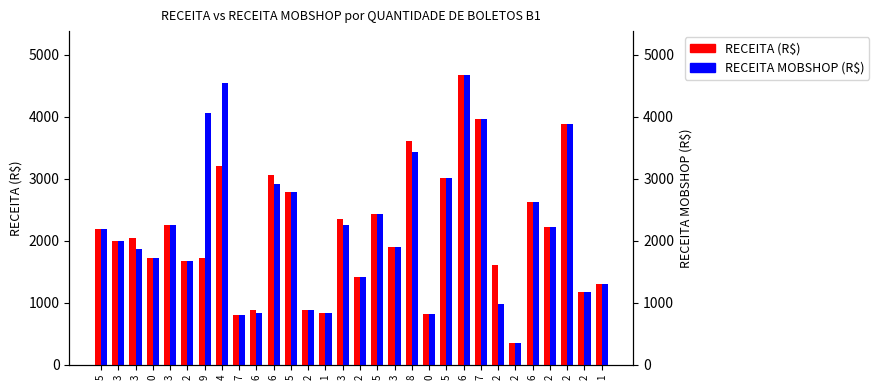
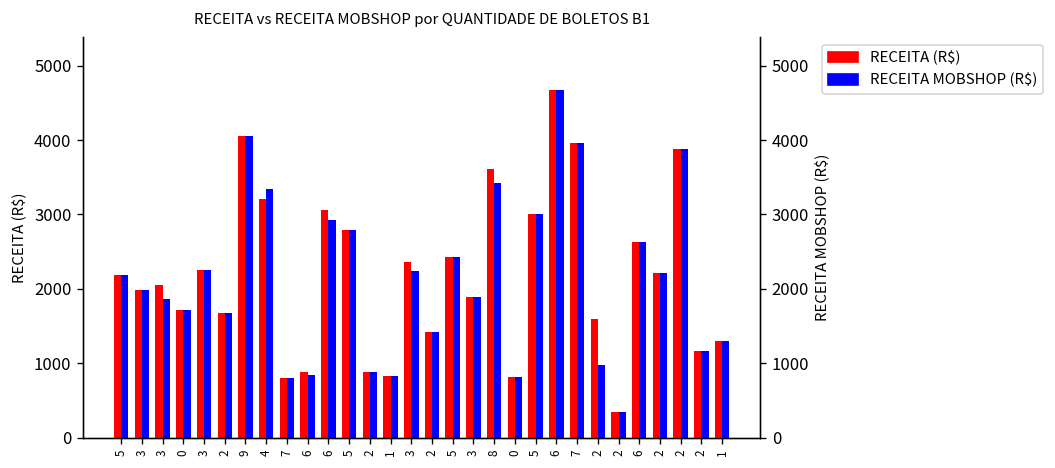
RECEITA (R$), 9: 1700 -> 4100
RECEITA MOBSHOP (R$), 4: 4500 -> 3300
